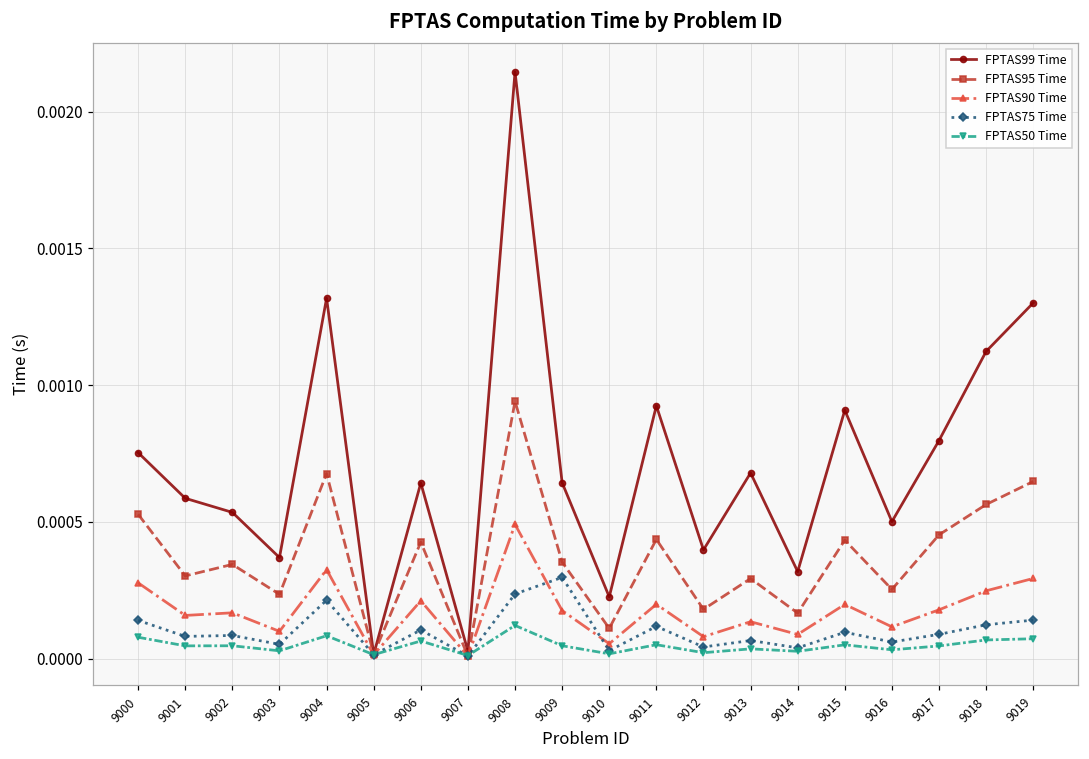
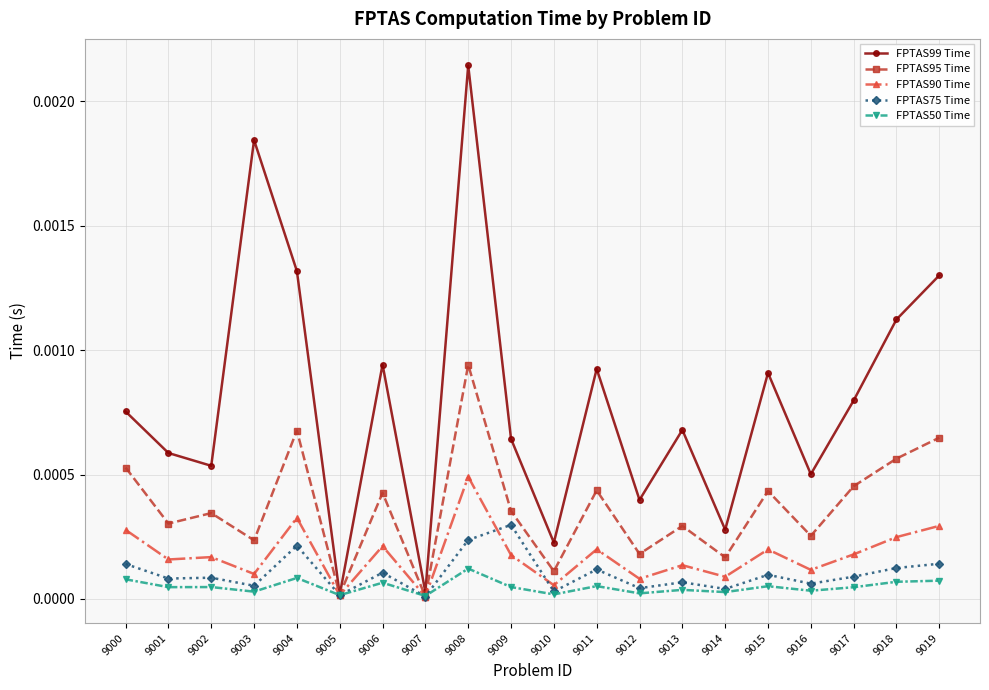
FPTAS99 Time, 9003: 0.00037 -> 0.00184
FPTAS99 Time, 9006: 0.00064 -> 0.00094
FPTAS99 Time, 9014: 0.00032 -> 0.00028
